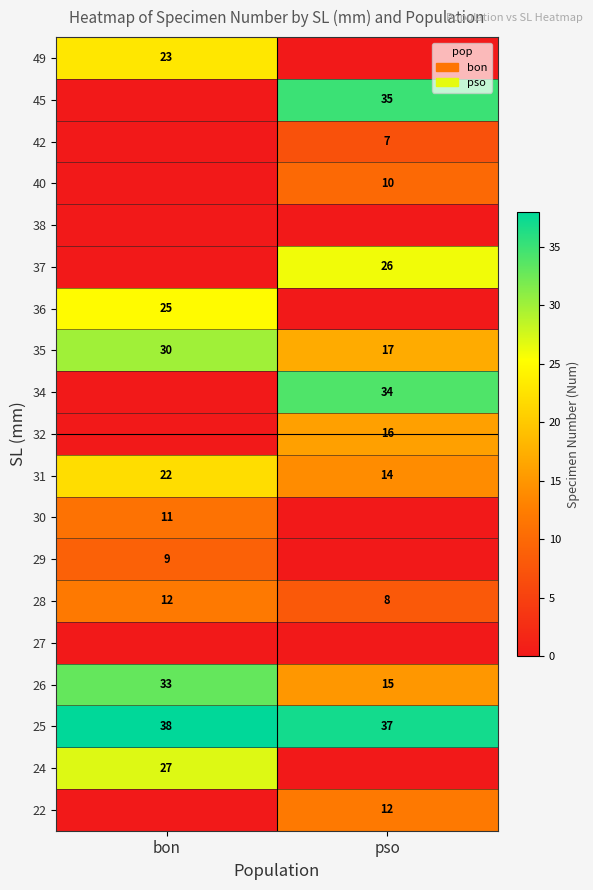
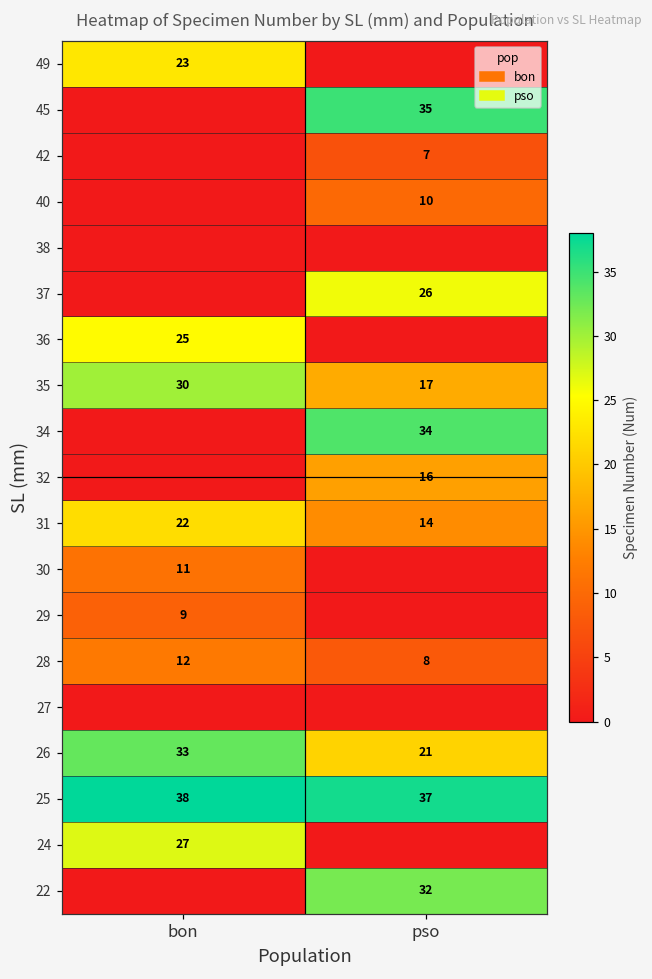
26, pso: 15 -> 21
22, pso: 12 -> 32
